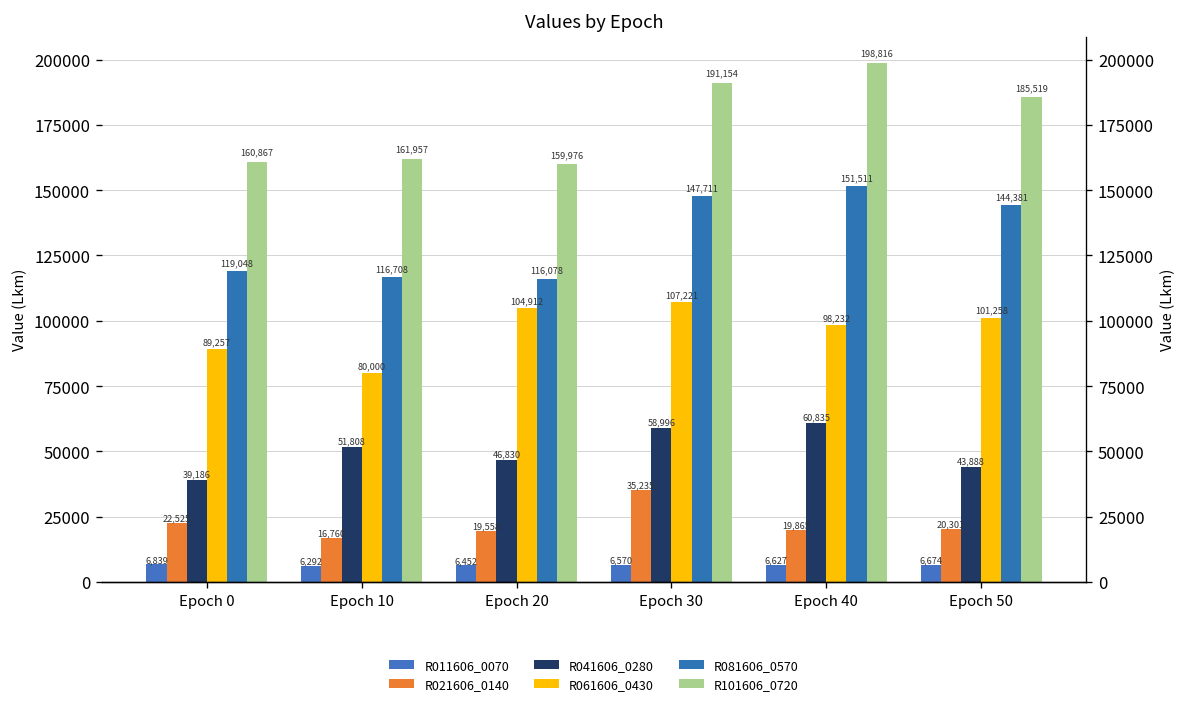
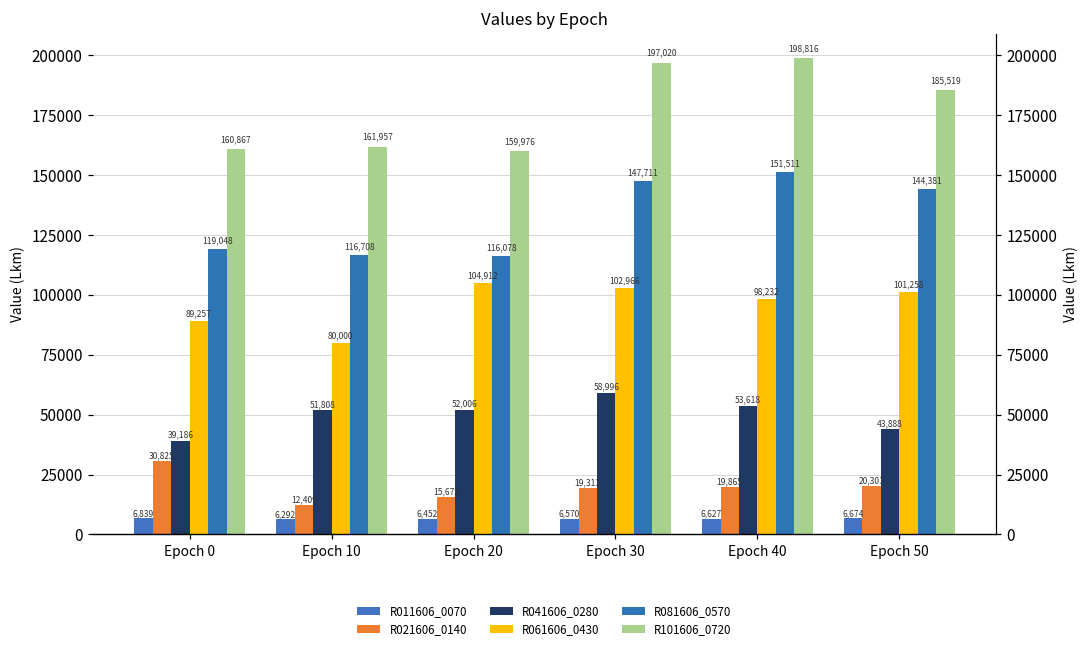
R021606_0140, Epoch 0: 22,525 -> 30,825
R021606_0140, Epoch 10: 16,760 -> 12,409
R021606_0140, Epoch 20: 19,558 -> 15,672
R041606_0280, Epoch 20: 46,830 -> 52,006
R021606_0140, Epoch 30: 35,235 -> 19,313
R061606_0430, Epoch 30: 107,221 -> 102,966
R101606_0720, Epoch 30: 191,154 -> 197,020
R041606_0280, Epoch 40: 60,835 -> 53,618
